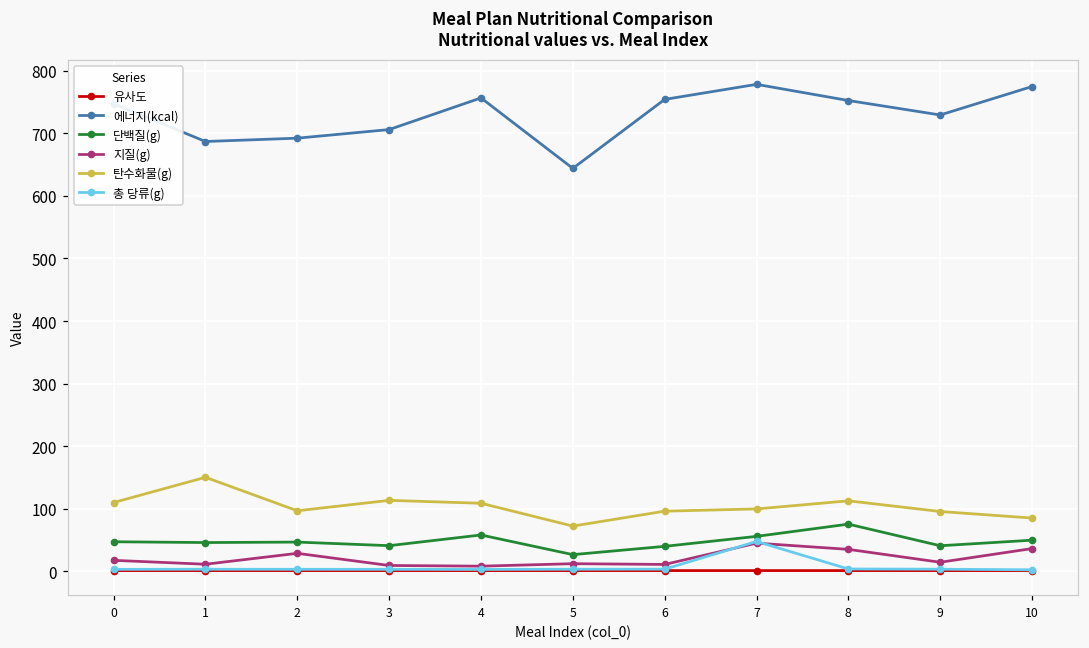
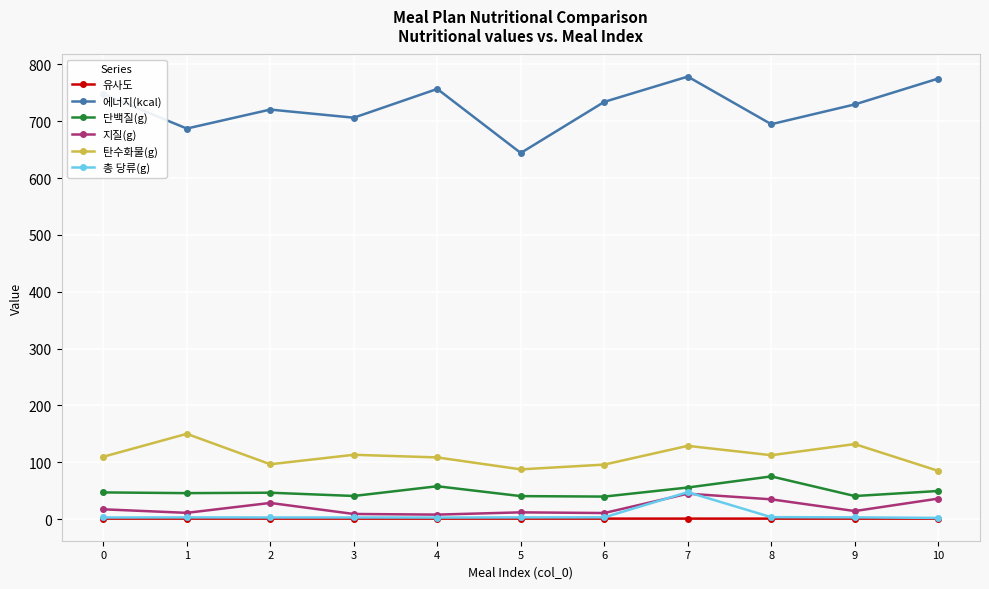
에너지(kcal), 2: 690 -> 720
단백질(g), 5: 30 -> 40
탄수화물(g), 5: 70 -> 90
에너지(kcal), 6: 750 -> 730
탄수화물(g), 7: 100 -> 130
에너지(kcal), 8: 750 -> 690
탄수화물(g), 9: 100 -> 130
